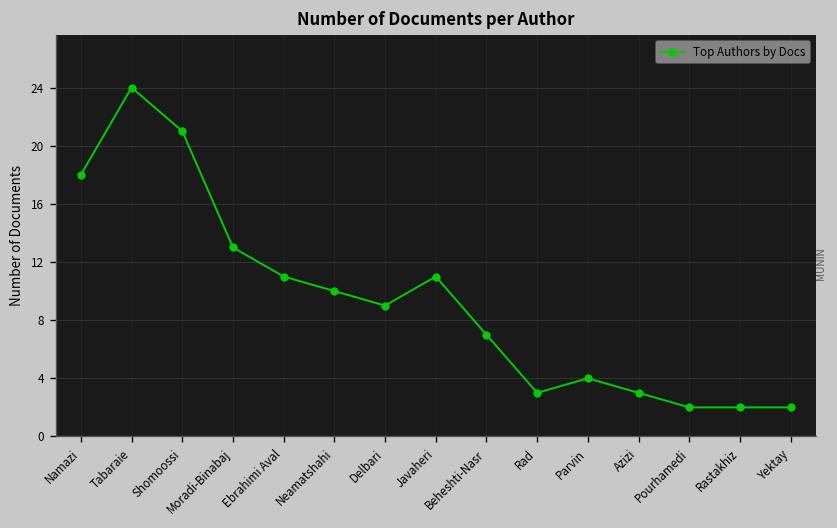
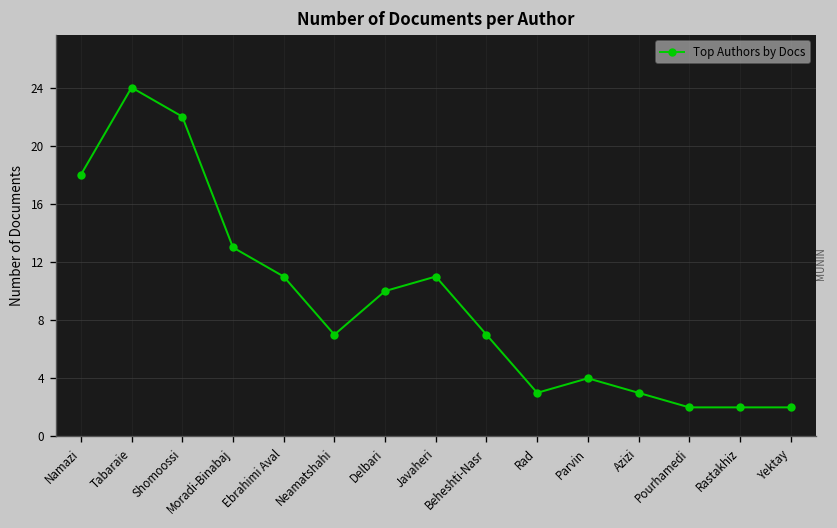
Shomoossi: 21 -> 22
Neamatshahi: 10 -> 7
Delbari: 9 -> 10
